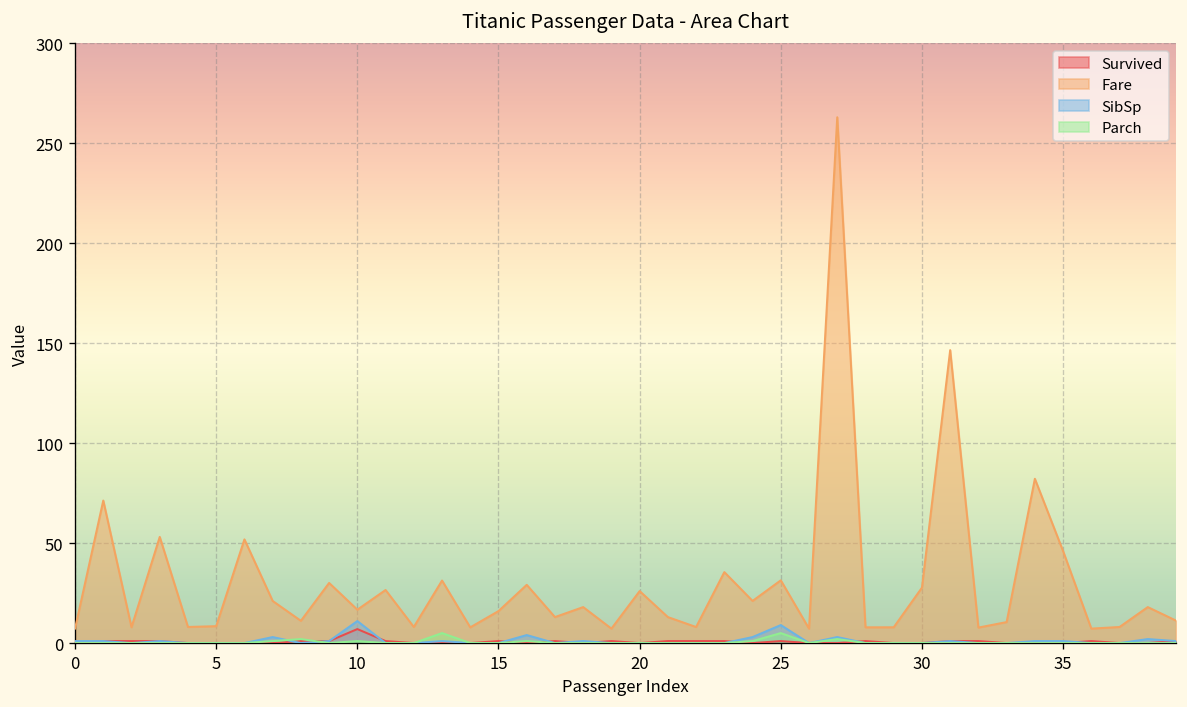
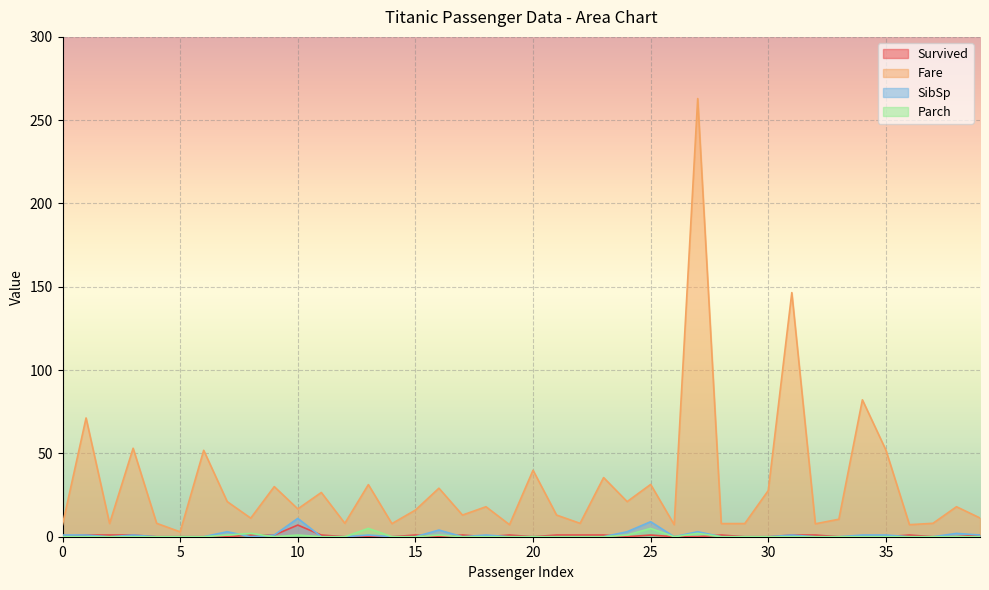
Fare, 5: 8 -> 3
Fare, 20: 26 -> 40
Fare, 35: 46 -> 52
